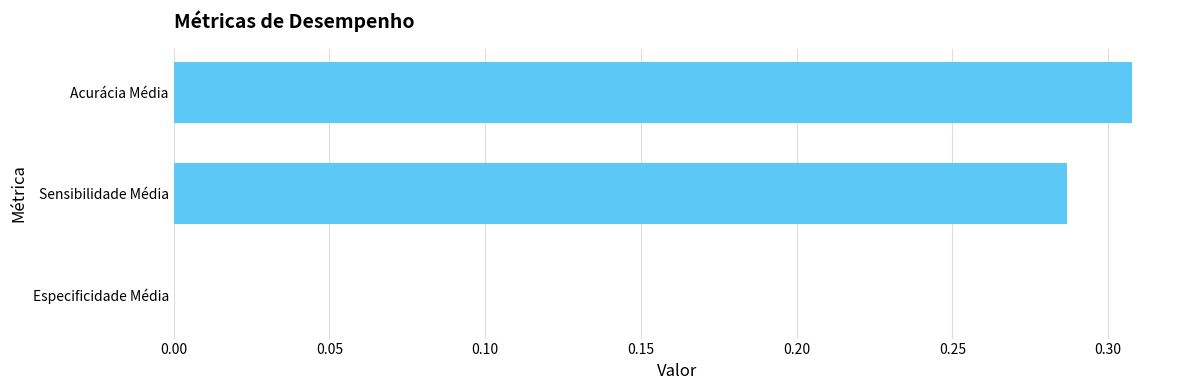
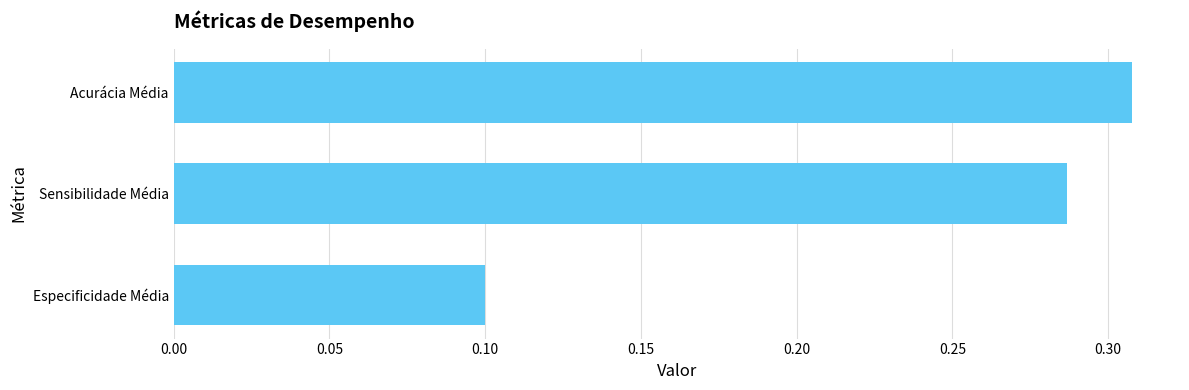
Especificidade Média: 0.0 -> 0.1
